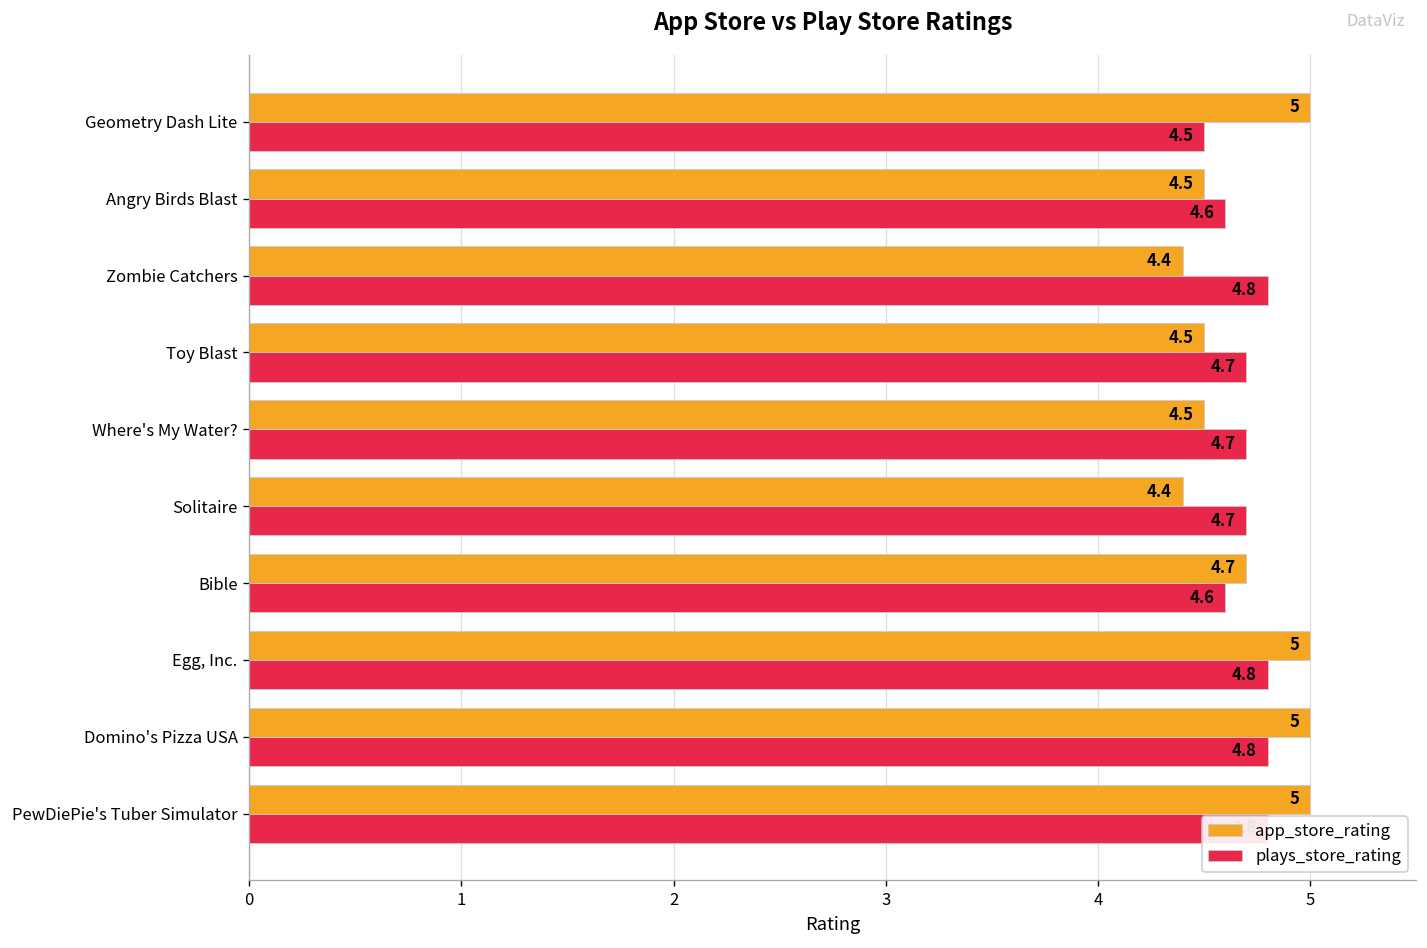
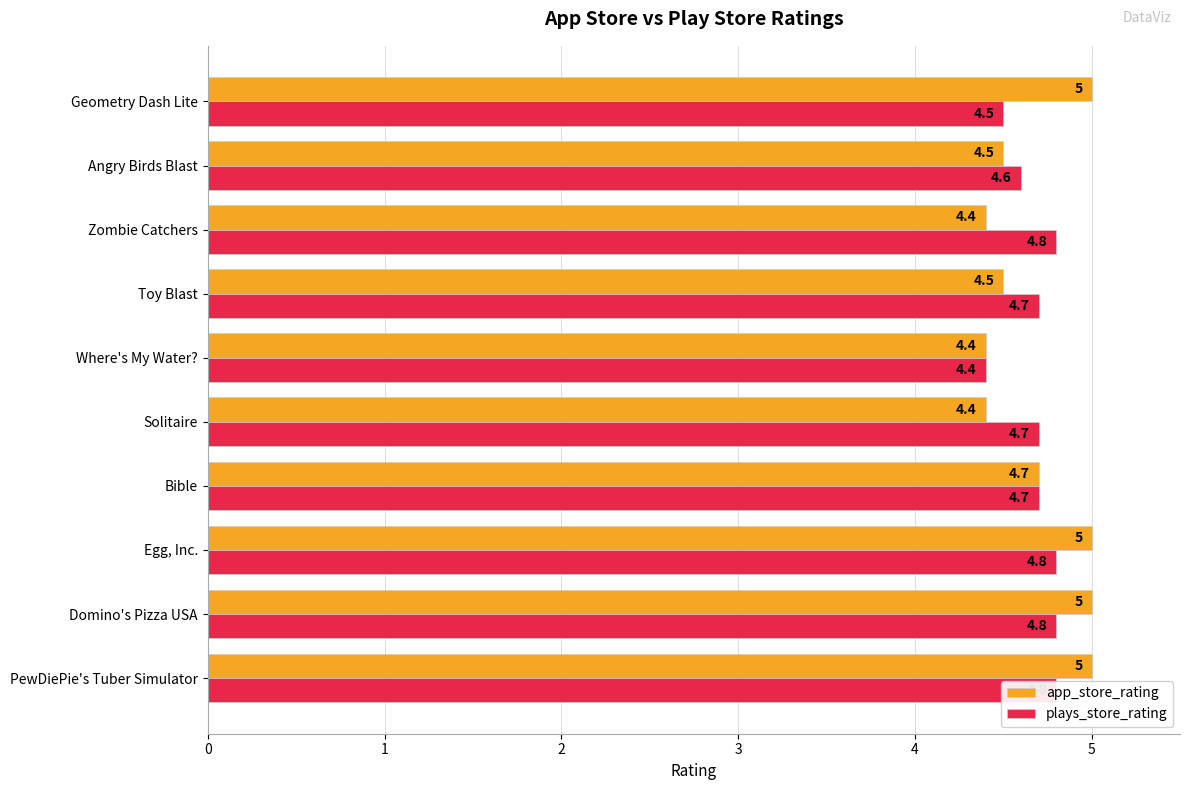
app_store_rating, Where's My Water?: 4.5 -> 4.4
plays_store_rating, Where's My Water?: 4.7 -> 4.4
plays_store_rating, Bible: 4.6 -> 4.7
